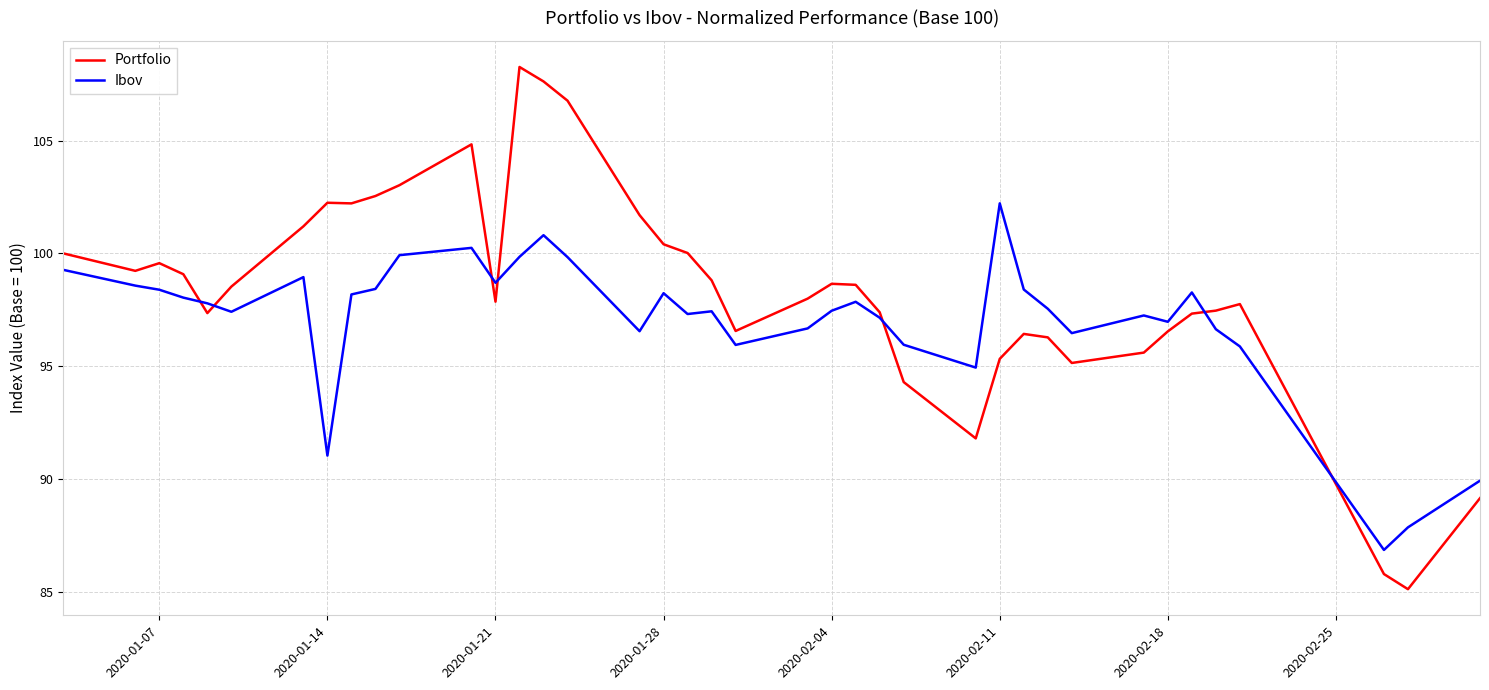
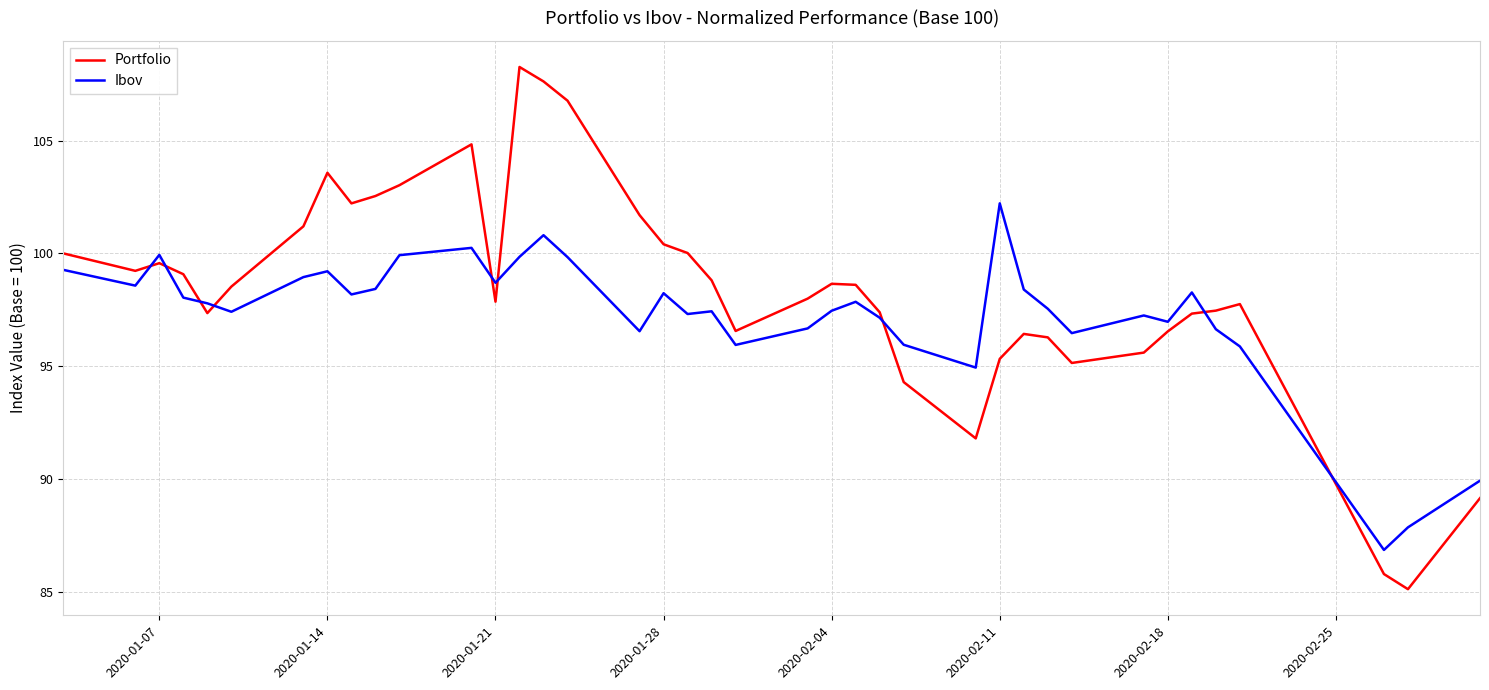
Ibov, 2020-01-07: 98.4 -> 99.9
Portfolio, 2020-01-14: 102.2 -> 103.6
Ibov, 2020-01-14: 91.0 -> 99.2
